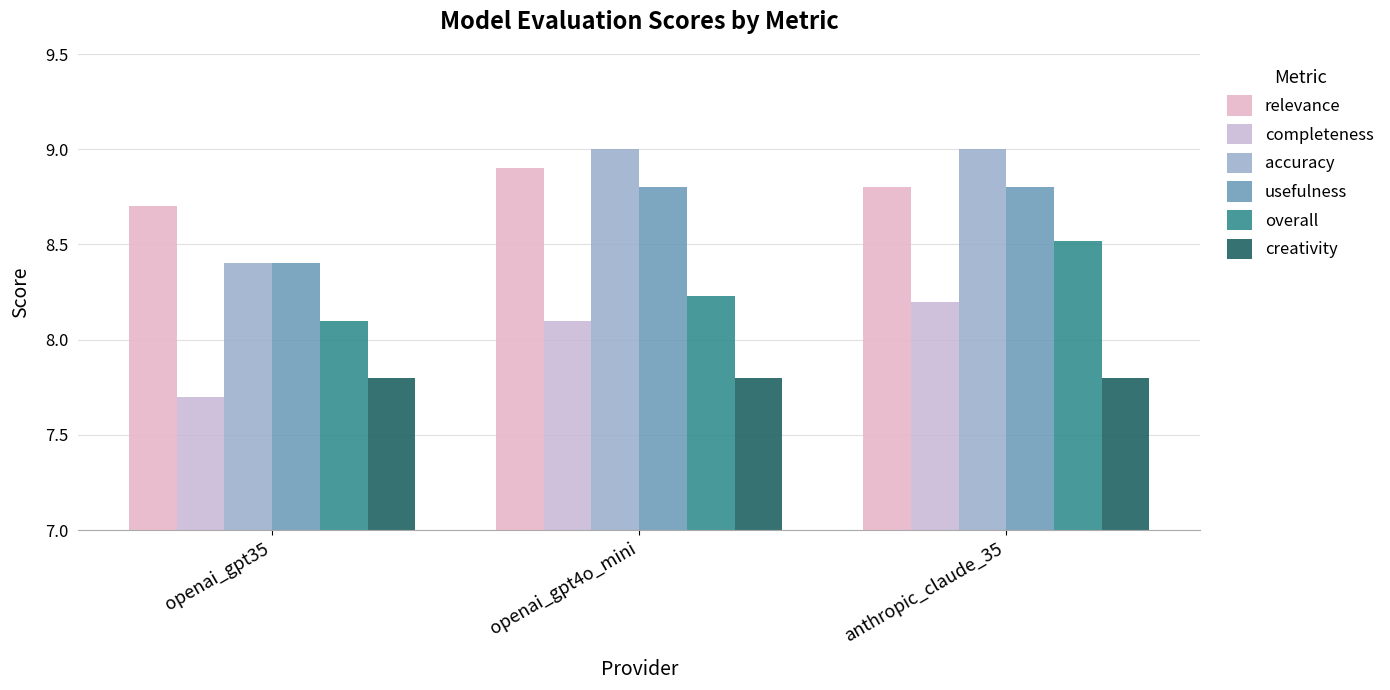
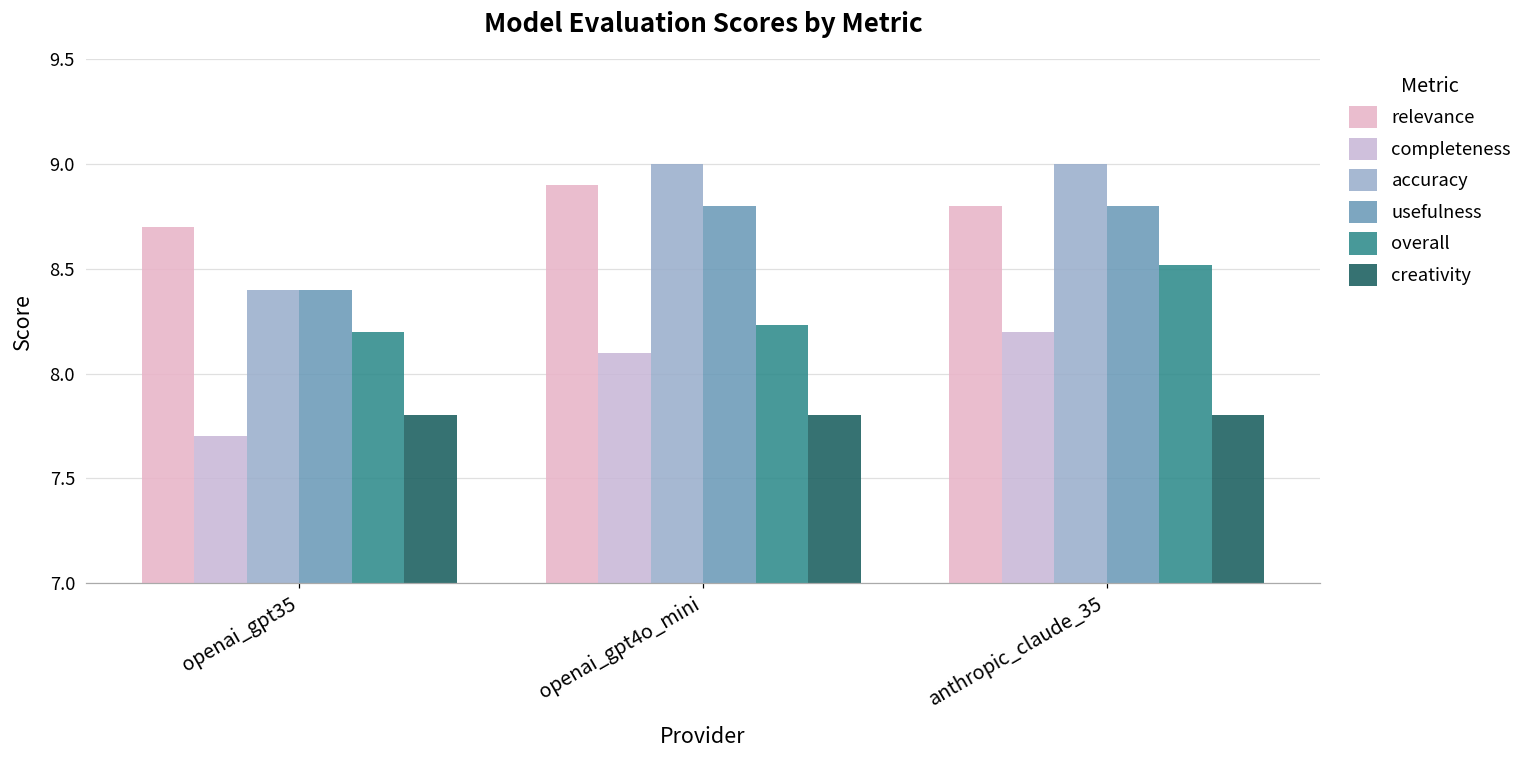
overall, openai_gpt35: 8.1 -> 8.2
